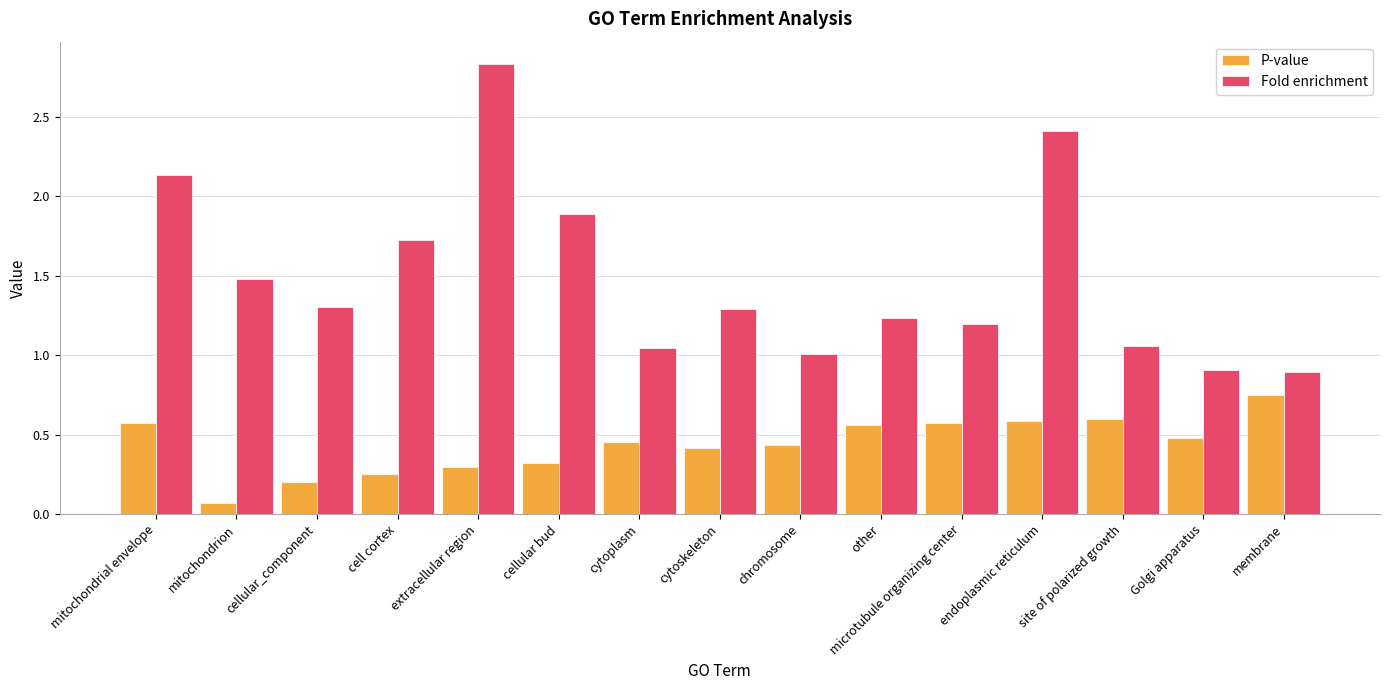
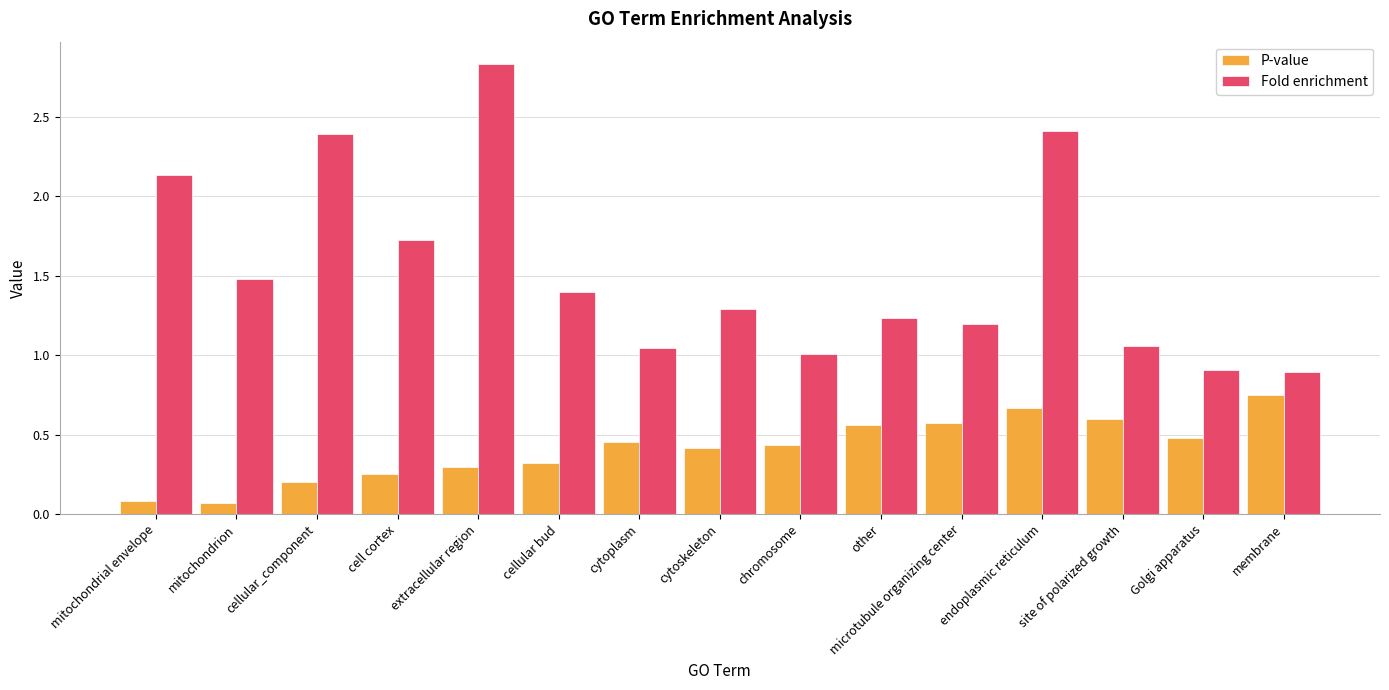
P-value, mitochondrial envelope: 0.57 -> 0.08
Fold enrichment, cellular_component: 1.30 -> 2.39
Fold enrichment, cellular bud: 1.89 -> 1.40
P-value, endoplasmic reticulum: 0.58 -> 0.67
